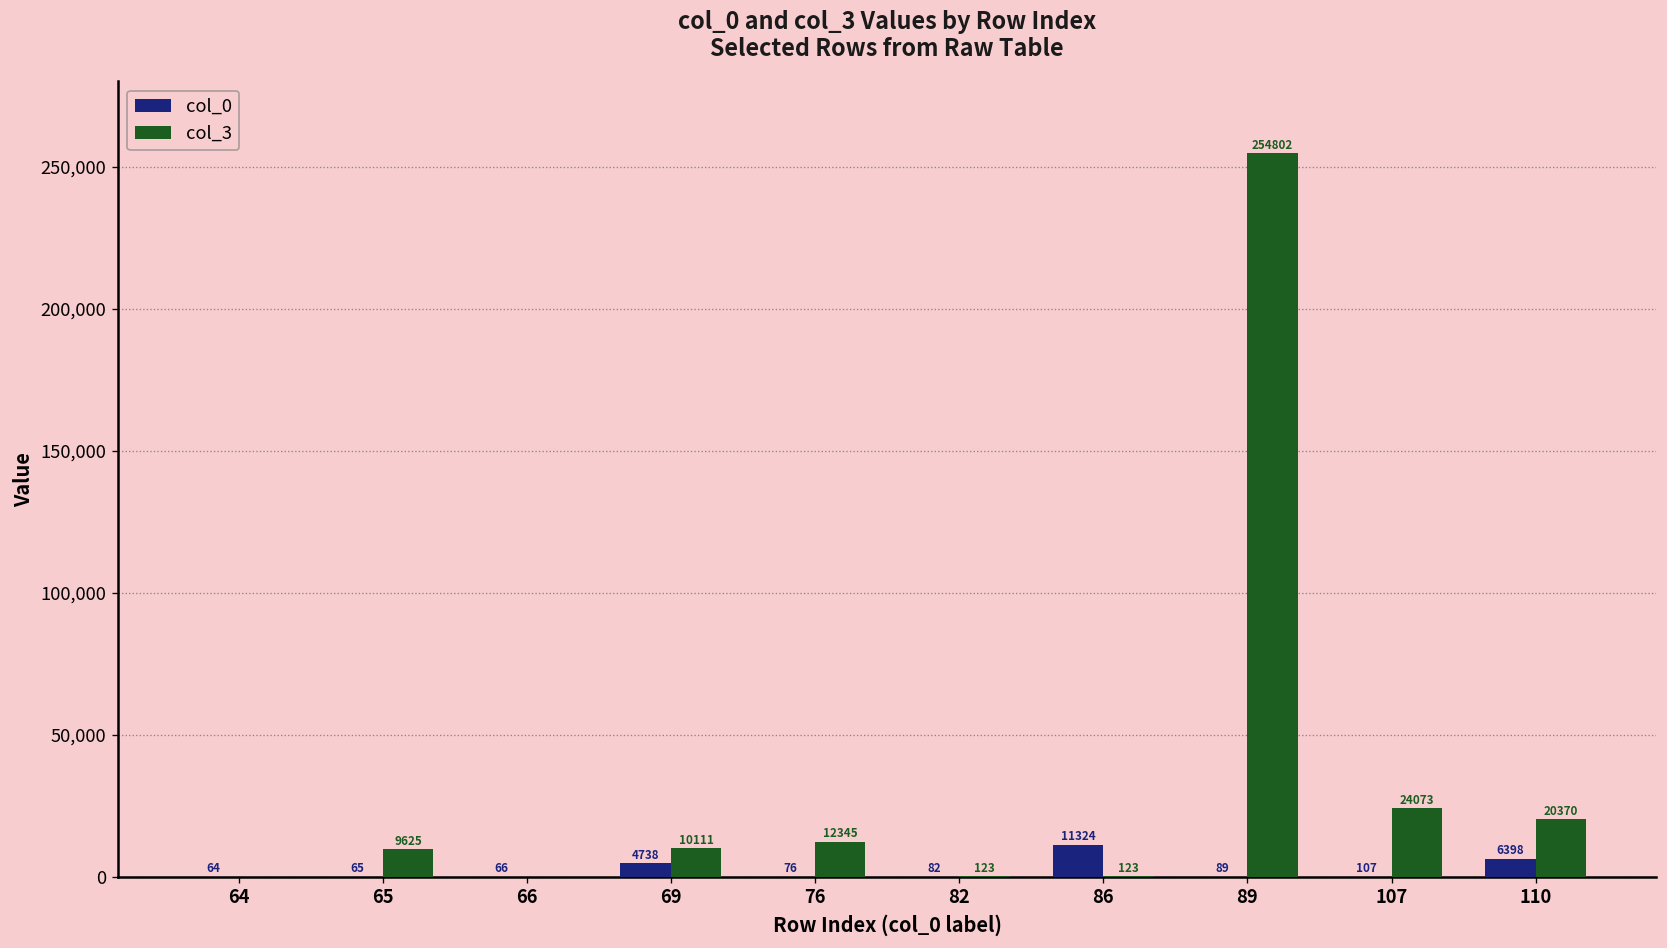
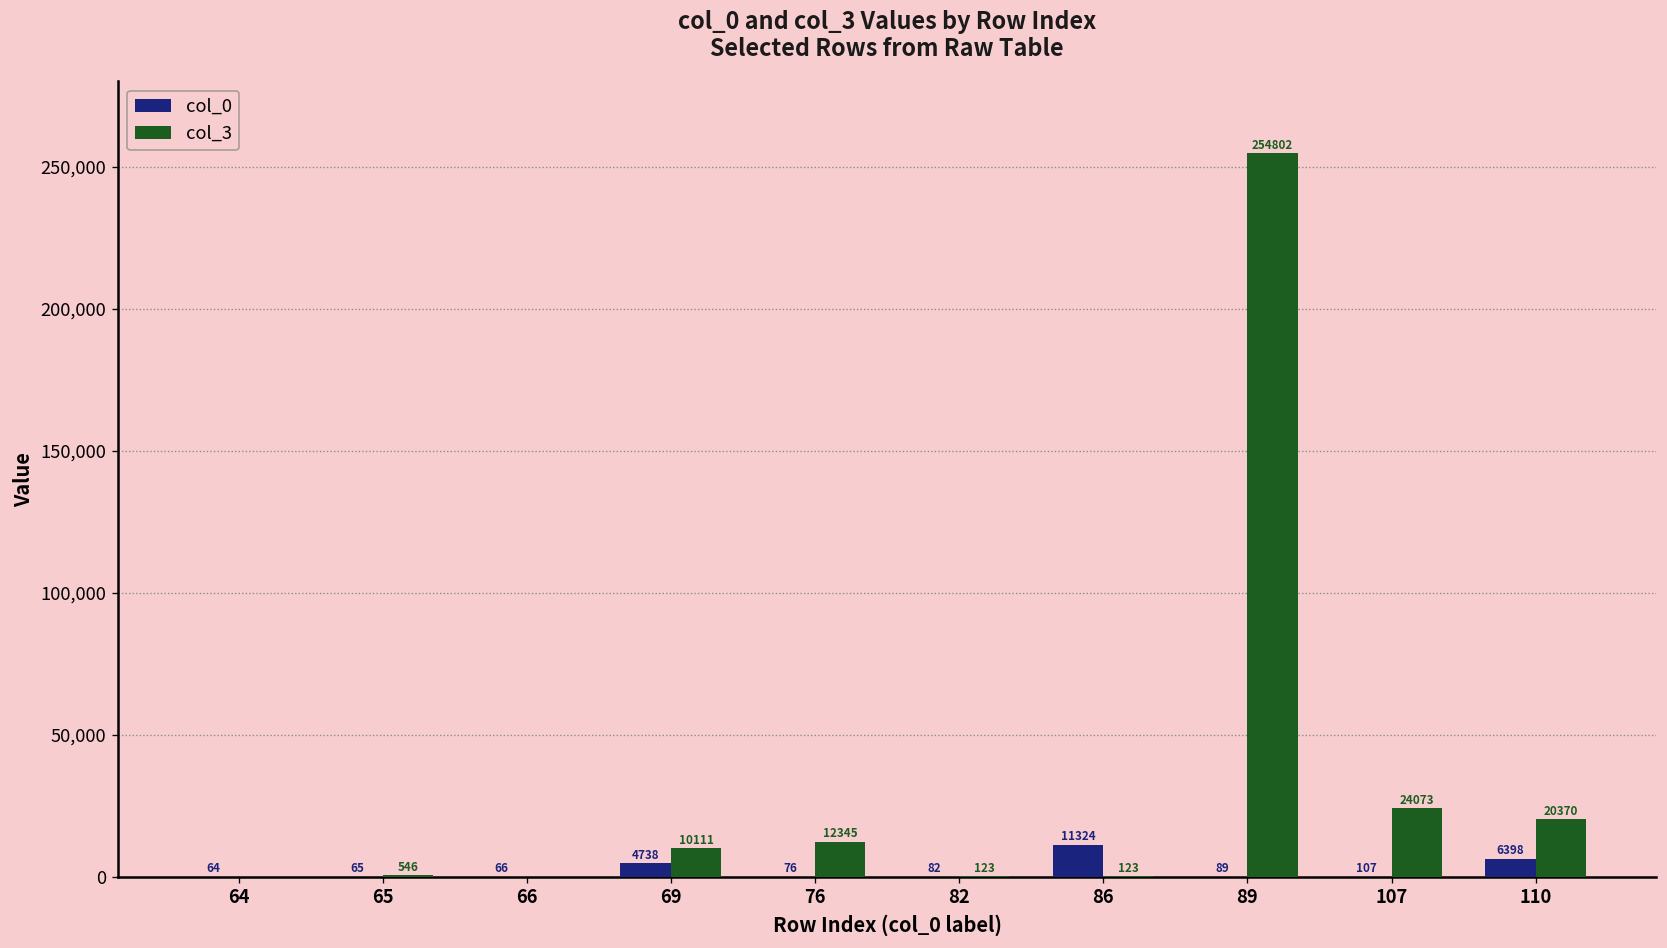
col_3, 65: 9625 -> 546
